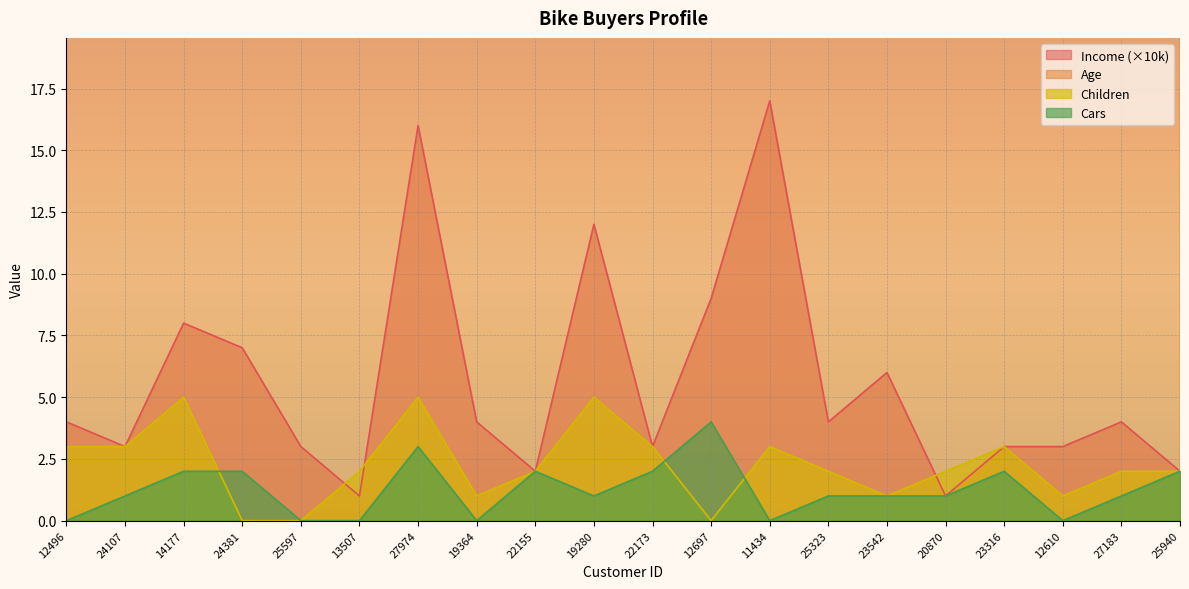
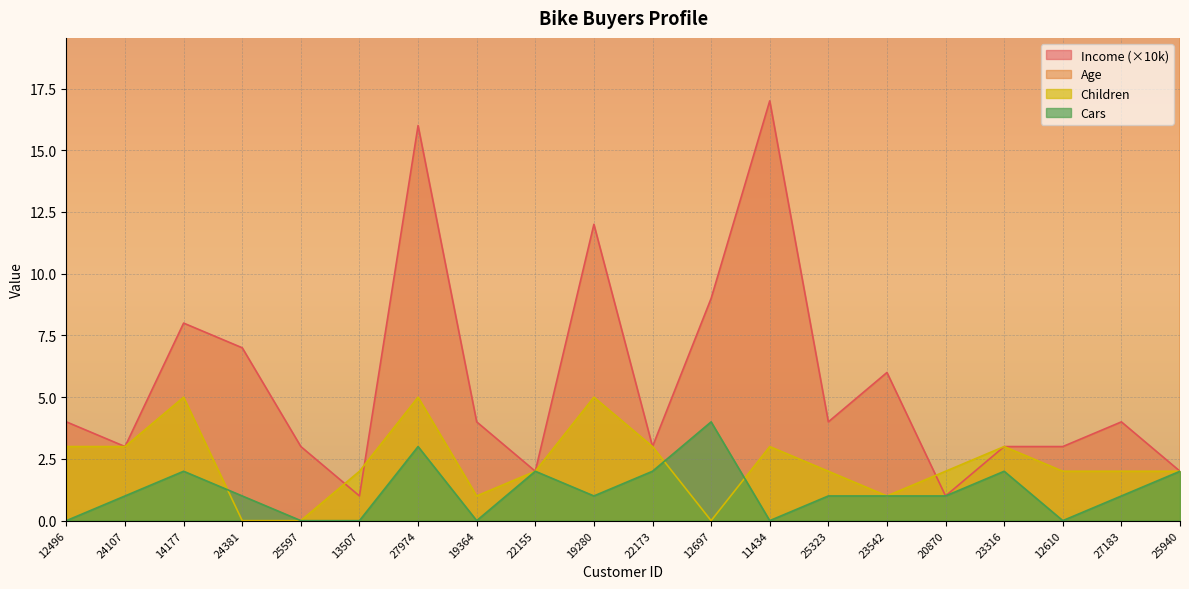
Cars, 24381: 2 -> 1
Children, 12610: 1 -> 2
